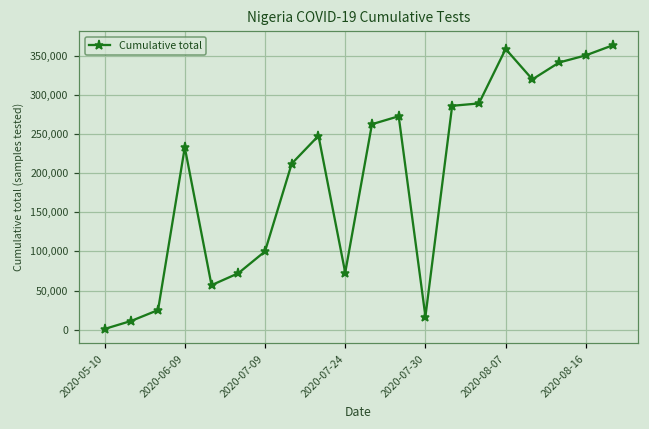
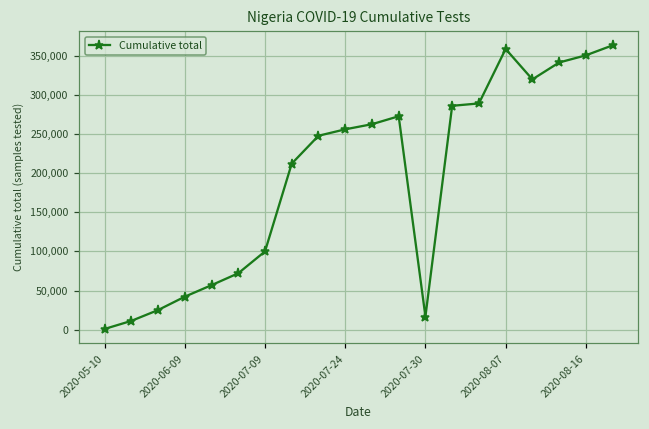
2020-06-09: 230,000 -> 40,000
2020-07-24: 70,000 -> 260,000
